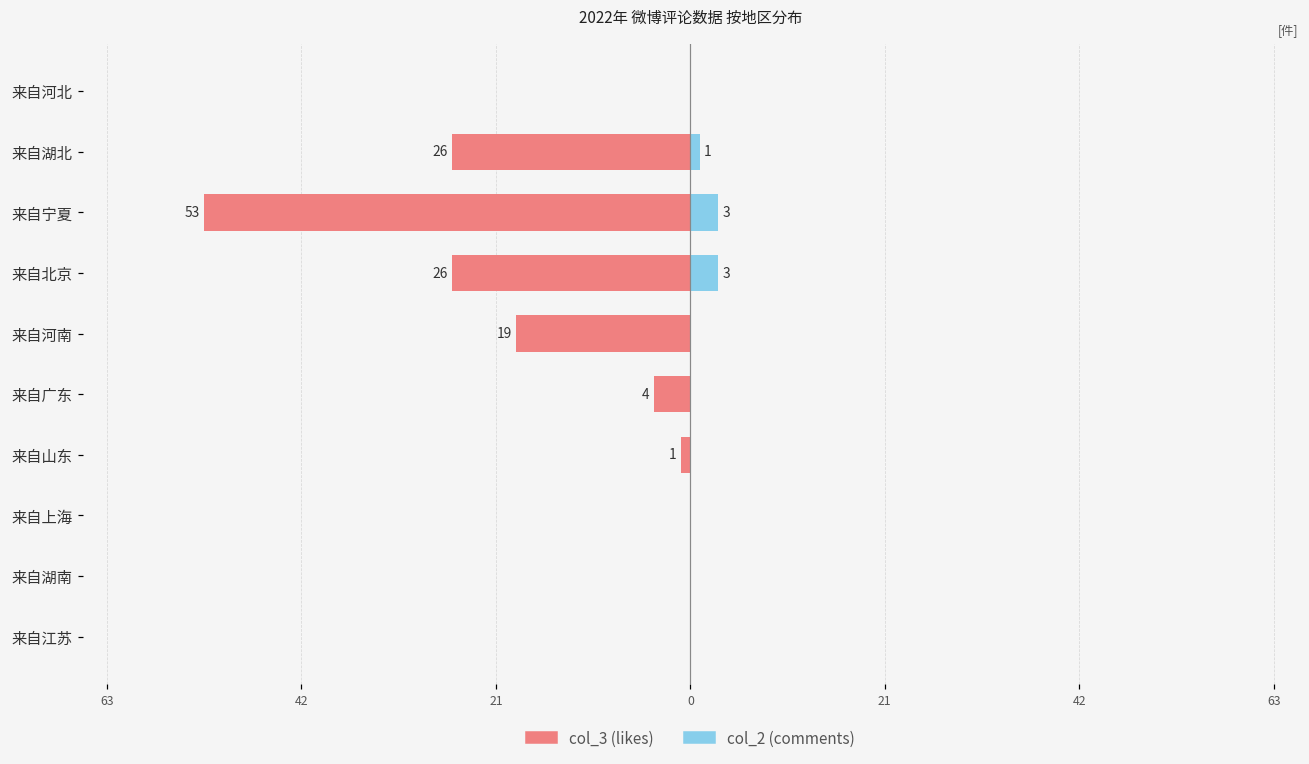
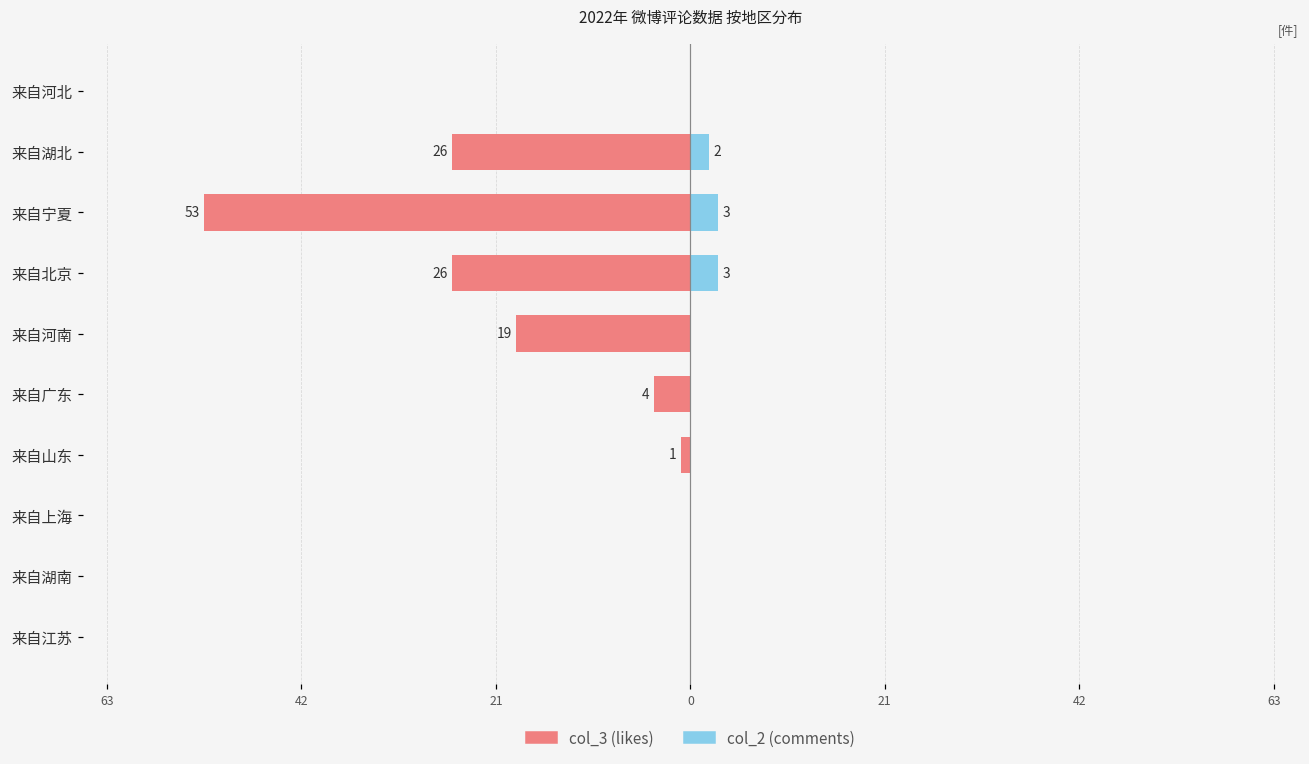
col_2 (comments), 来自湖北: 1 -> 2
